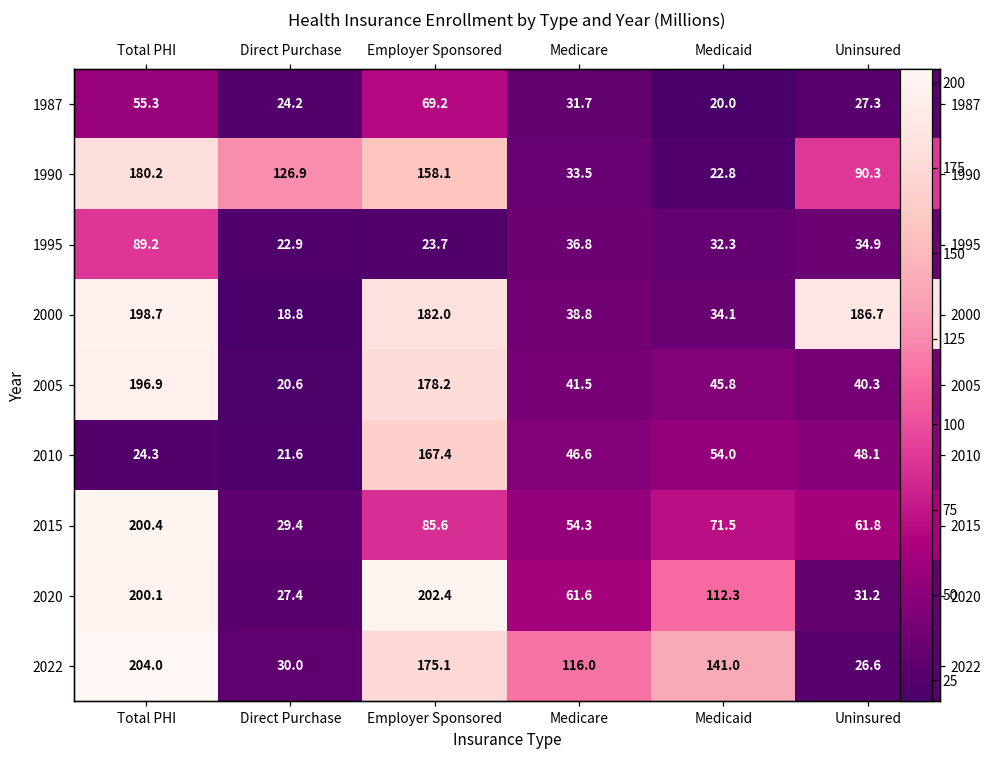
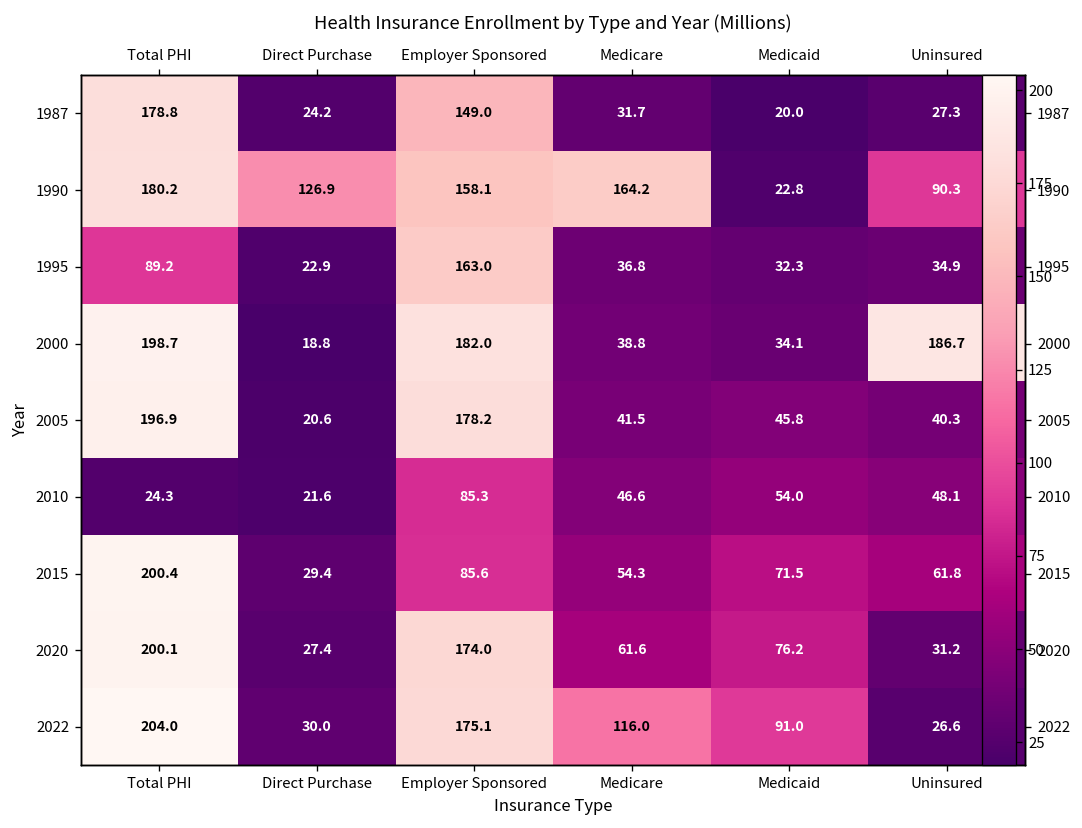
1987, Total PHI: 55.3 -> 178.8
1987, Employer Sponsored: 69.2 -> 149.0
1990, Medicare: 33.5 -> 164.2
1995, Employer Sponsored: 23.7 -> 163.0
2010, Employer Sponsored: 167.4 -> 85.3
2020, Employer Sponsored: 202.4 -> 174.0
2020, Medicaid: 112.3 -> 76.2
2022, Medicaid: 141.0 -> 91.0
